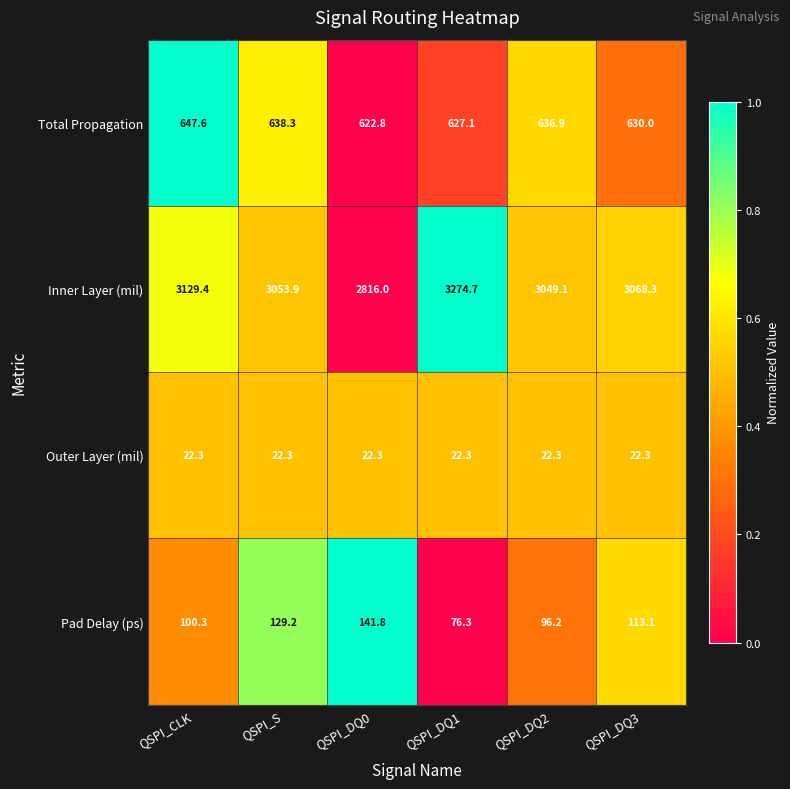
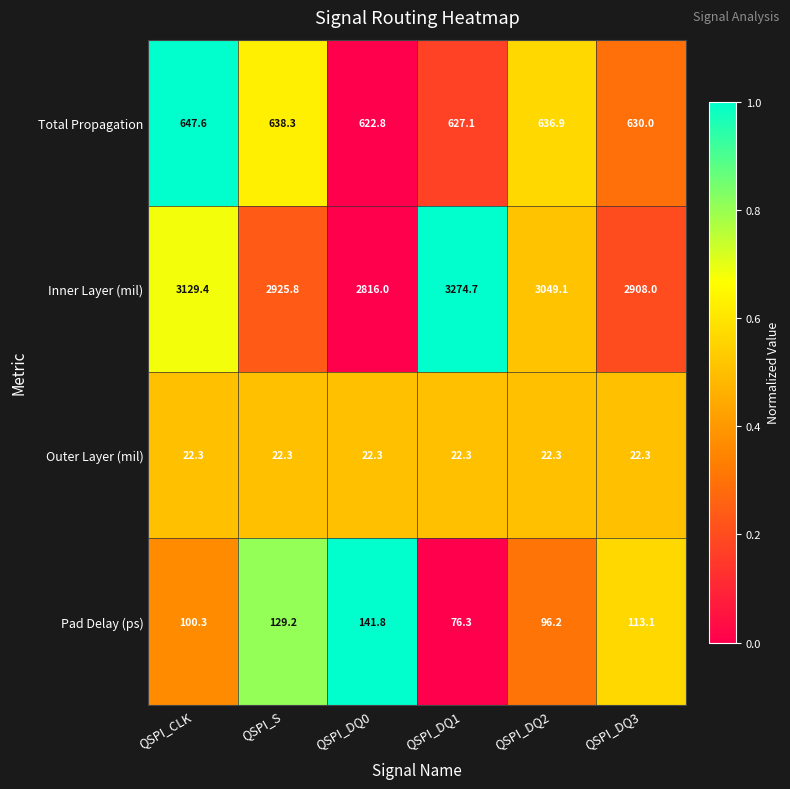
Inner Layer (mil), QSPI_S: 3053.9 -> 2925.8
Inner Layer (mil), QSPI_DQ3: 3068.3 -> 2908.0
